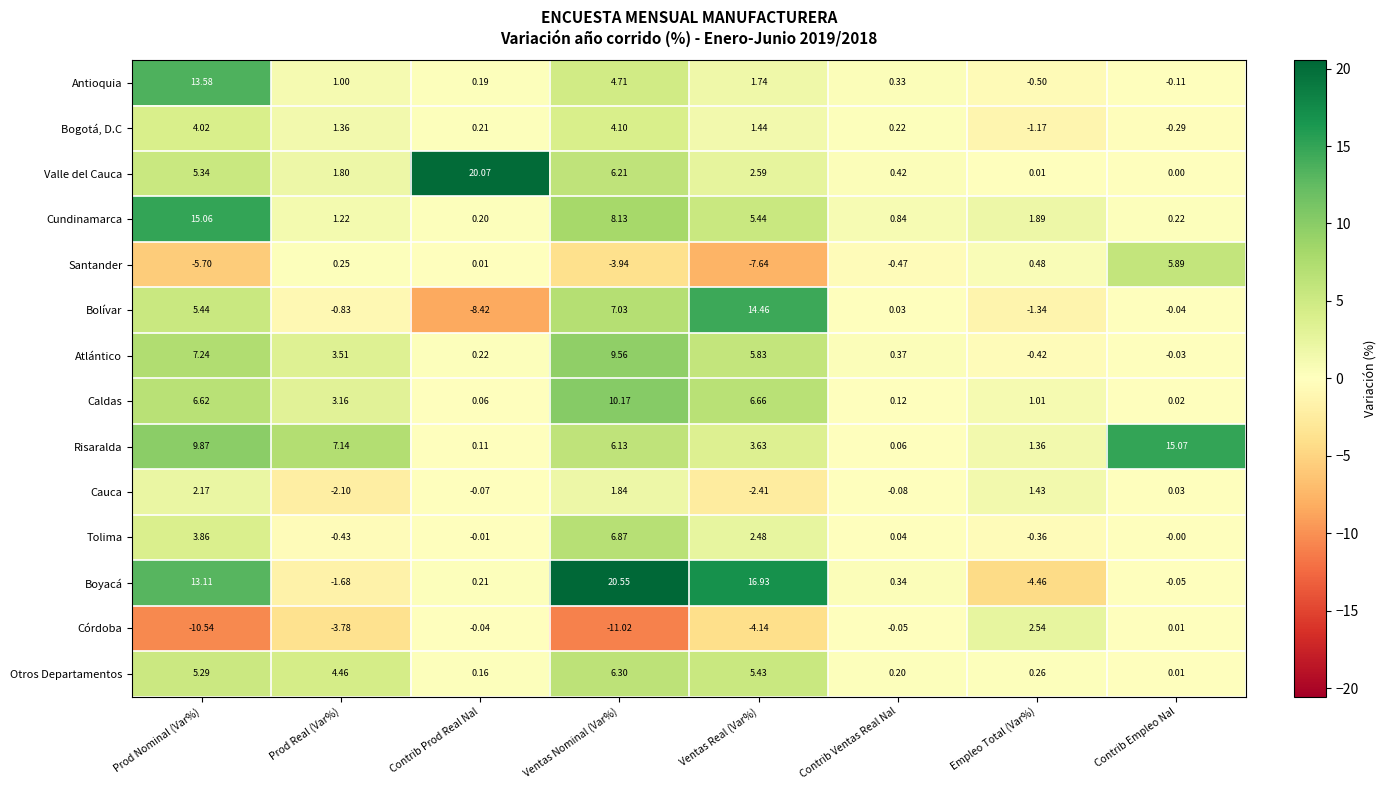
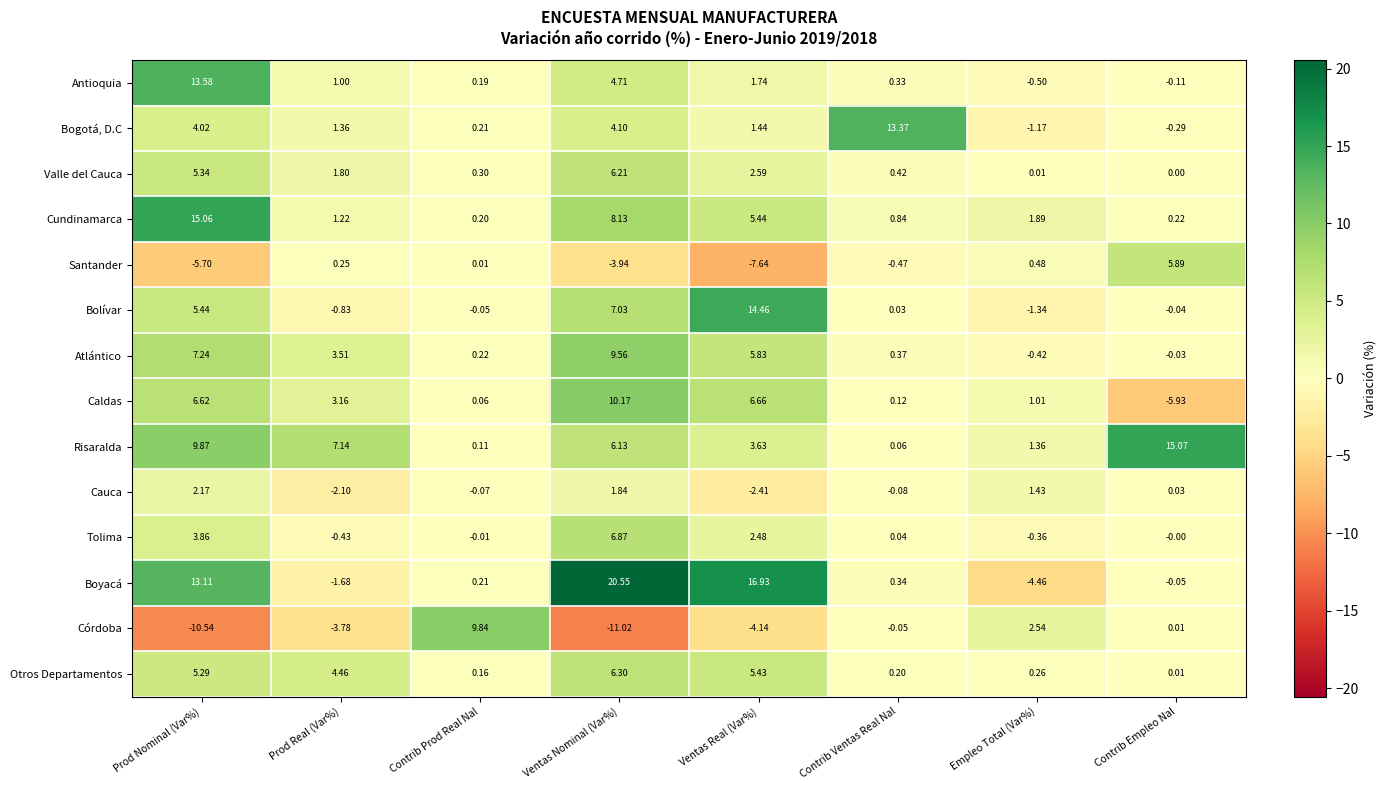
Bogotá, D.C, Contrib Ventas Real Nal: 0.22 -> 13.37
Valle del Cauca, Contrib Prod Real Nal: 20.07 -> 0.30
Bolívar, Contrib Prod Real Nal: -8.42 -> -0.05
Caldas, Contrib Empleo Nal: 0.02 -> -5.93
Córdoba, Contrib Prod Real Nal: -0.04 -> 9.84
